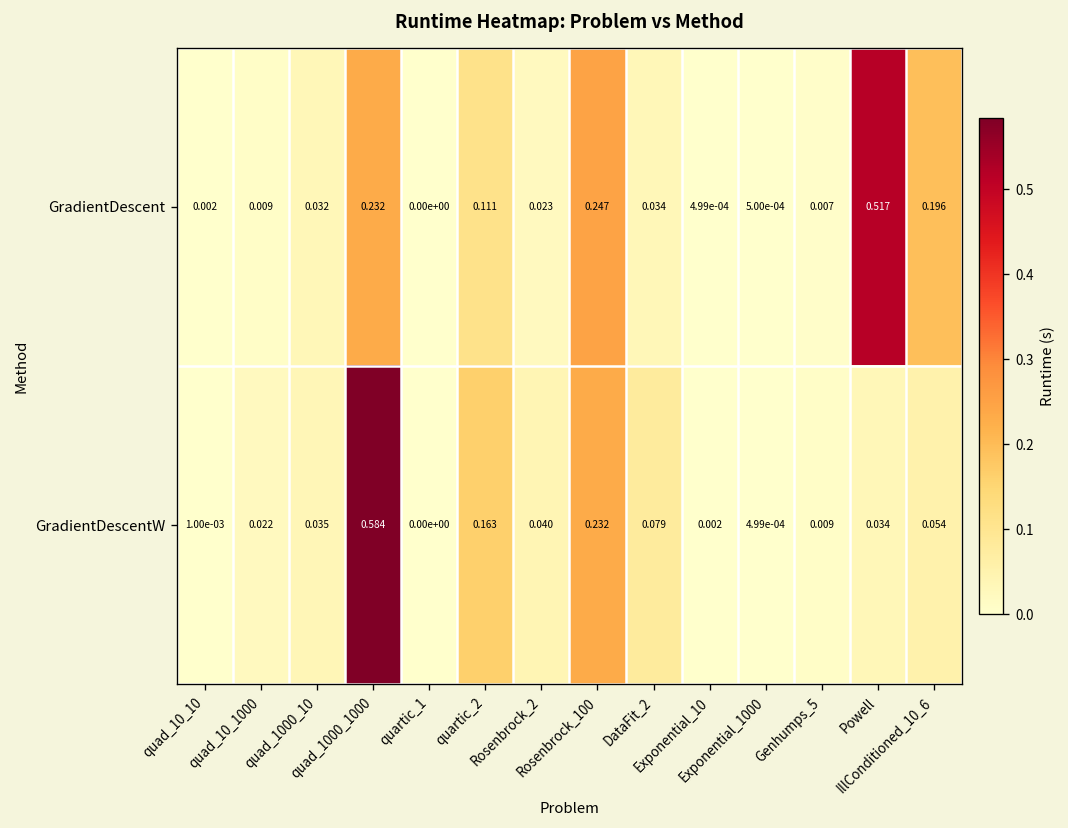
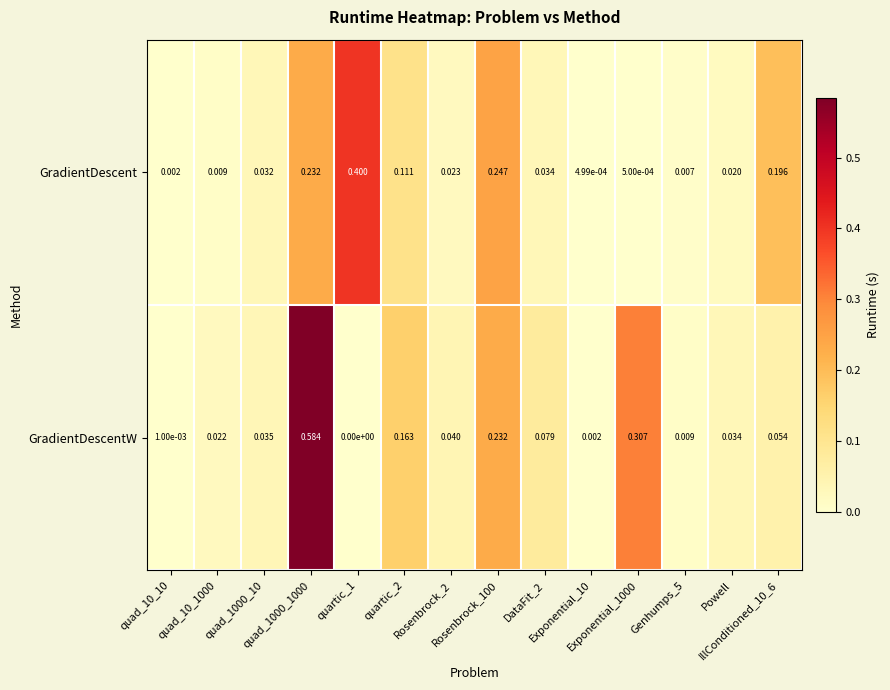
GradientDescent, quartic_1: 0.00e+00 -> 0.400
GradientDescent, Powell: 0.517 -> 0.020
GradientDescentW, Exponential_1000: 4.99e-04 -> 0.307
